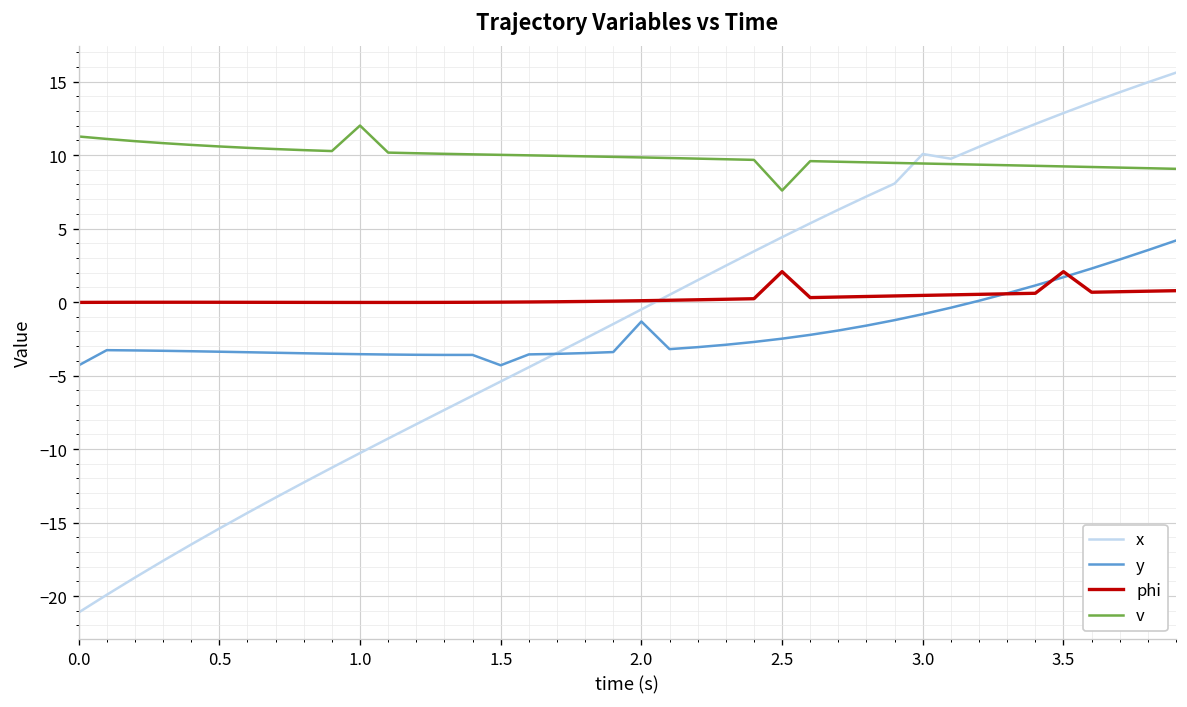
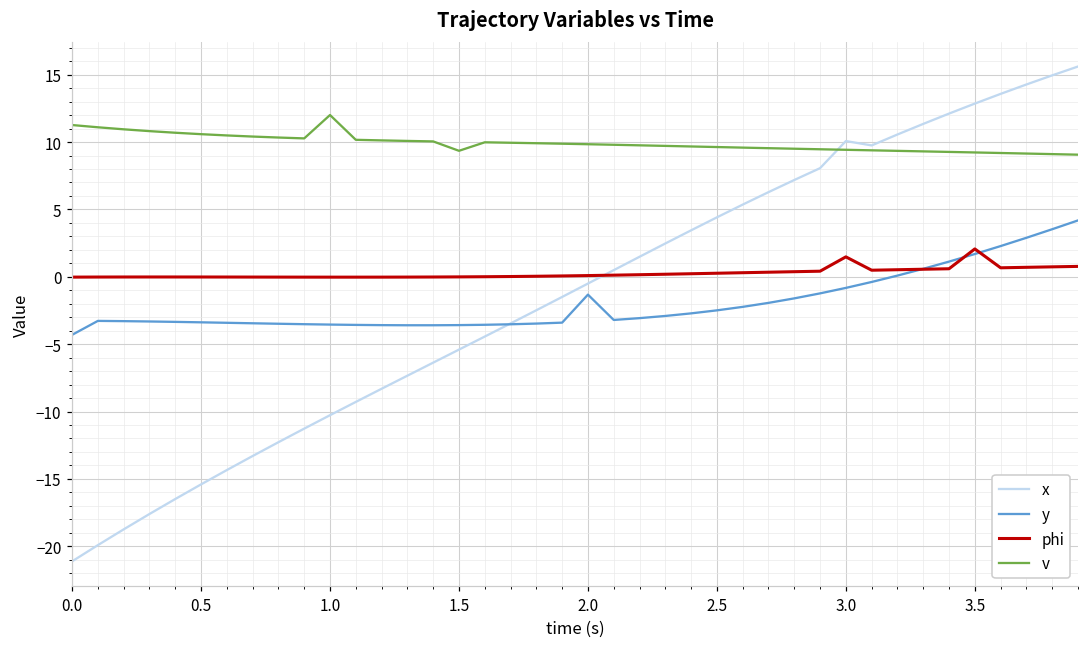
y, 1.5: -4.3 -> -3.6
v, 1.5: 10.0 -> 9.4
phi, 2.5: 2.1 -> 0.3
v, 2.5: 7.6 -> 9.6
phi, 3.0: 0.5 -> 1.5
